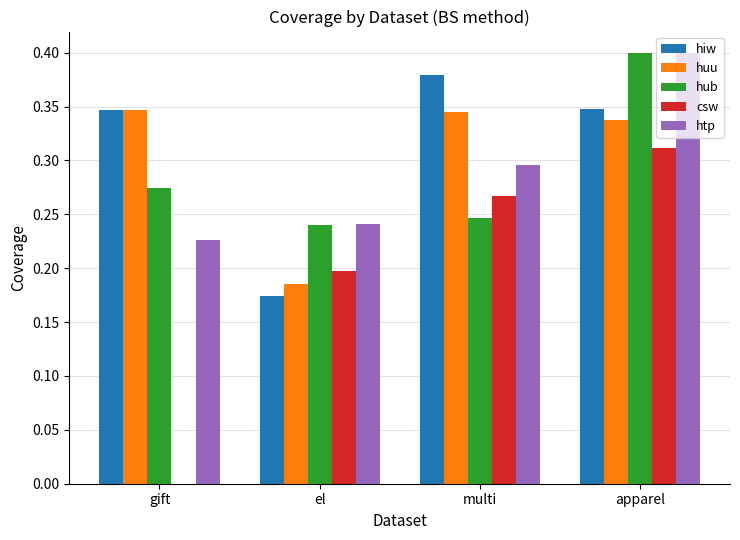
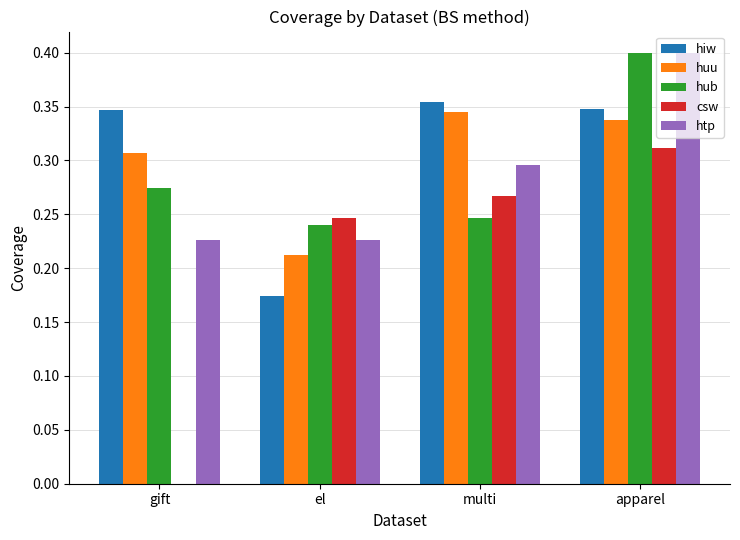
huu, gift: 0.347 -> 0.307
huu, el: 0.185 -> 0.212
csw, el: 0.197 -> 0.247
htp, el: 0.241 -> 0.226
hiw, multi: 0.379 -> 0.354
